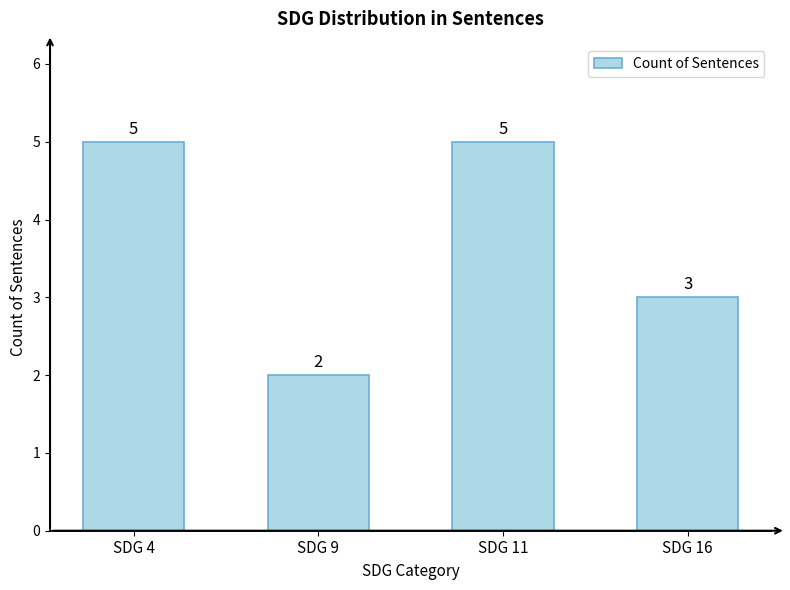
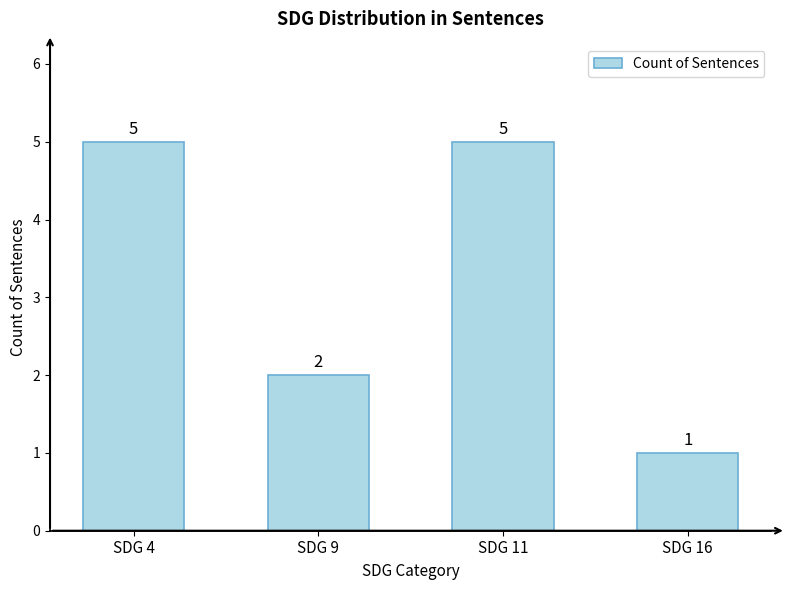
SDG 16: 3 -> 1
